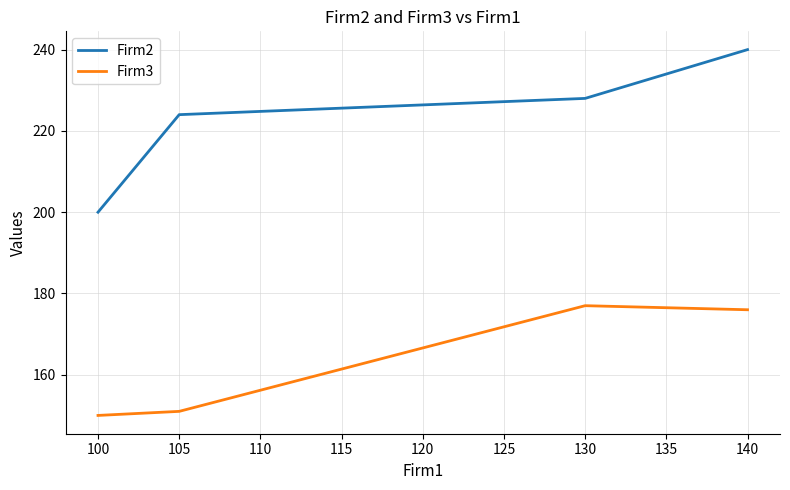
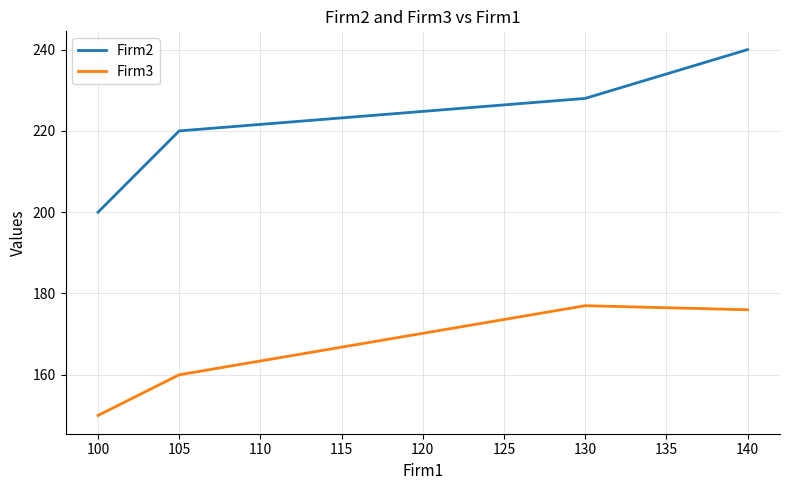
Firm2, 105: 224 -> 220
Firm3, 105: 151 -> 160
